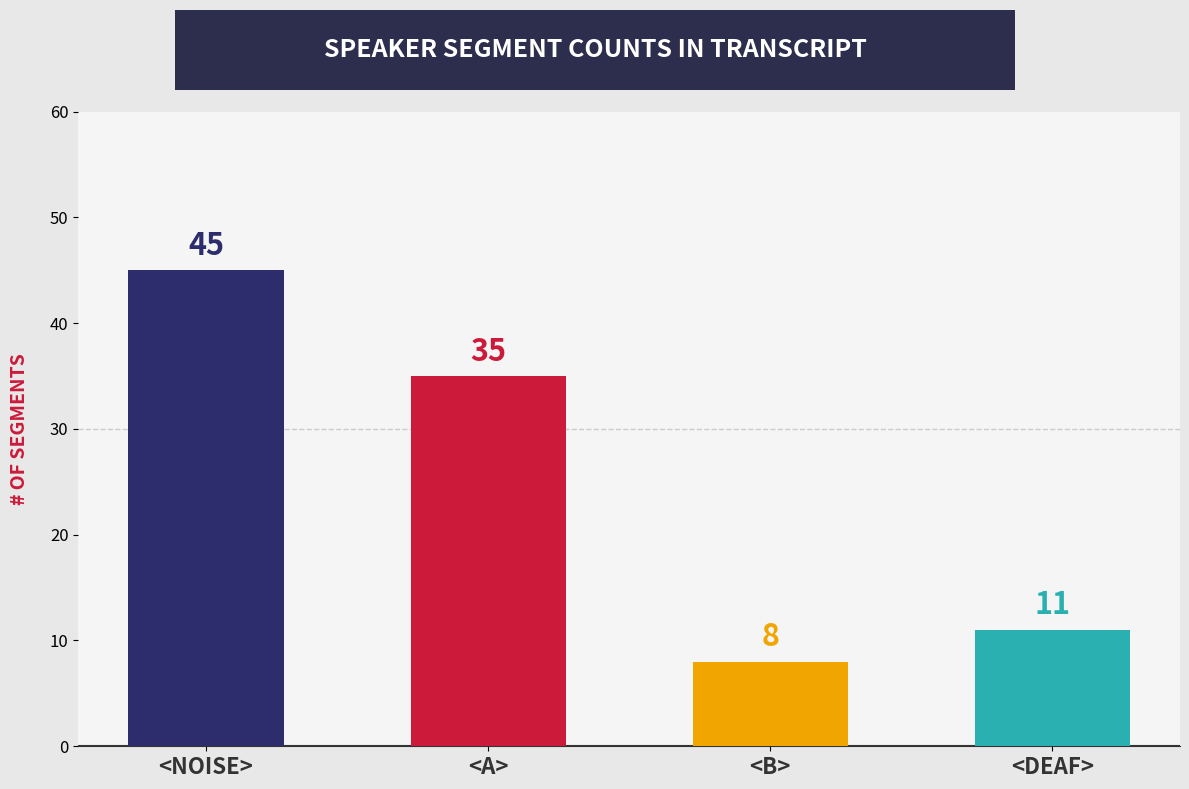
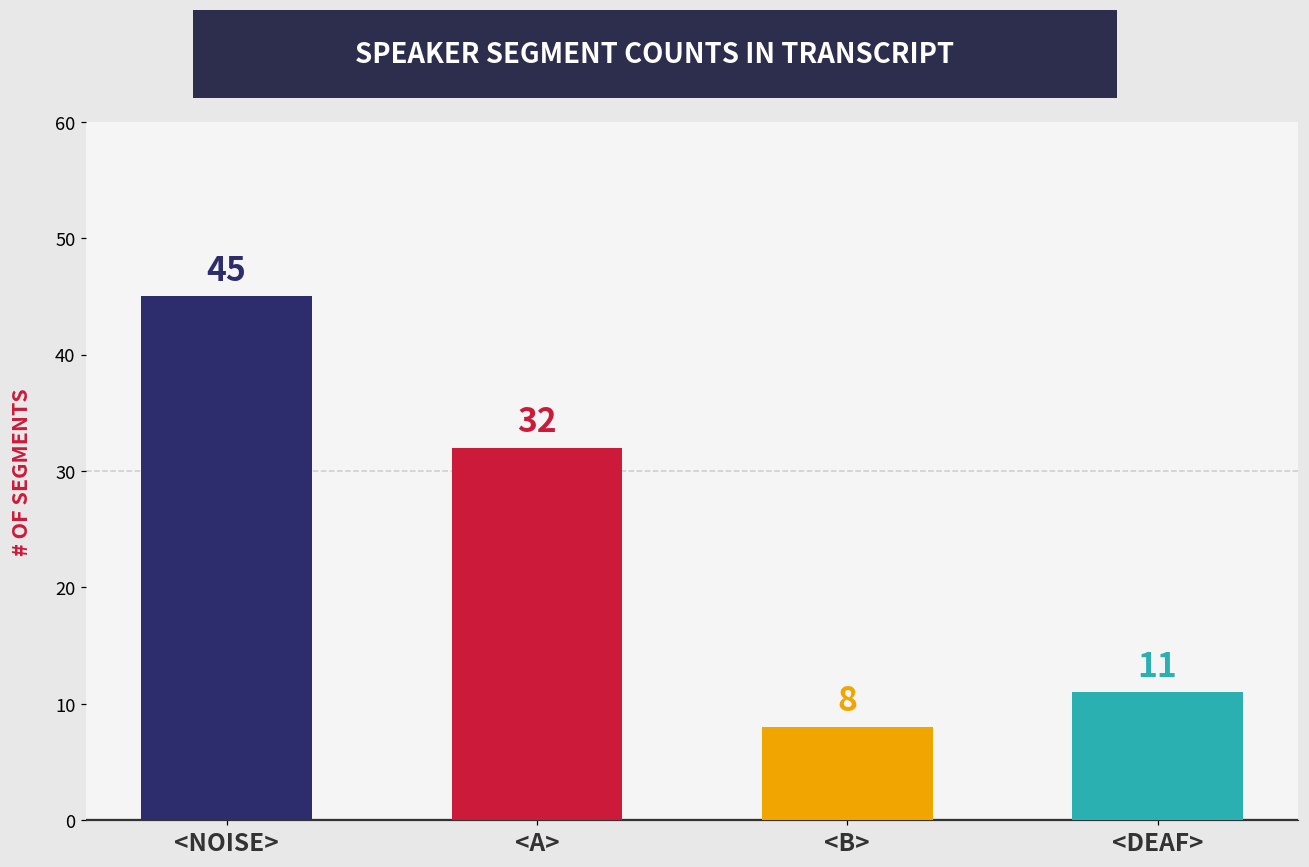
<A>: 35 -> 32
